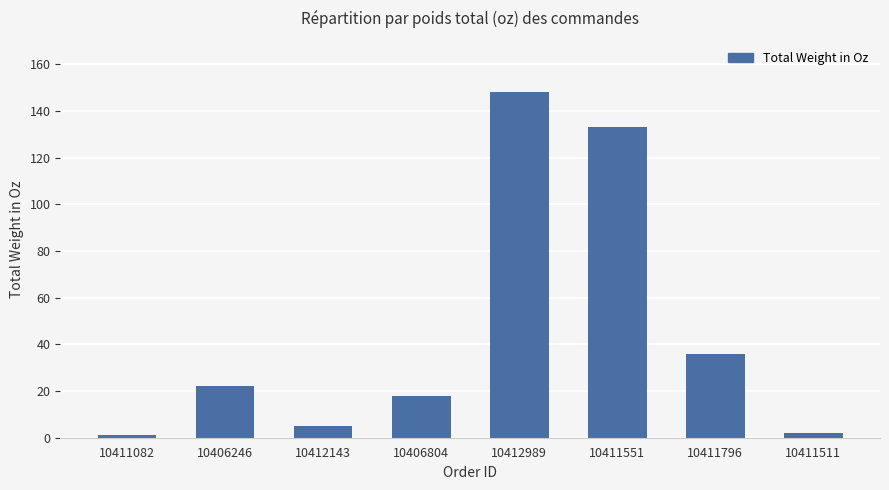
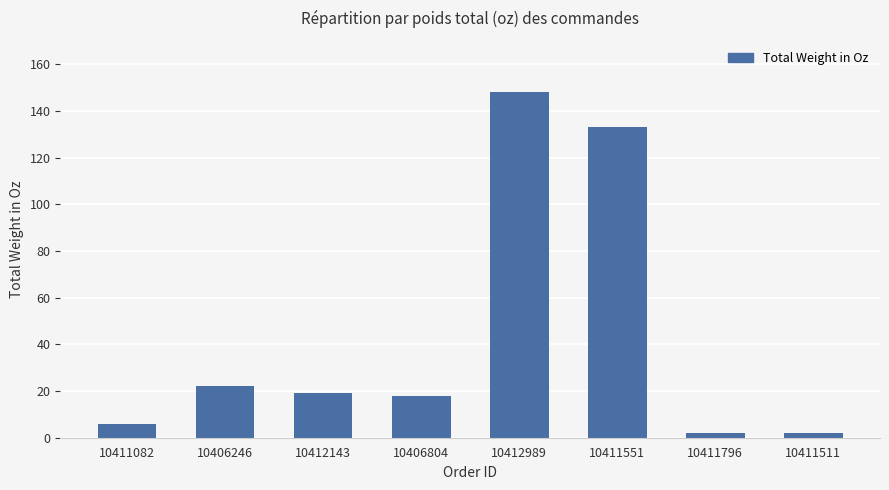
10411082: 1 -> 6
10412143: 5 -> 19
10411796: 36 -> 2
